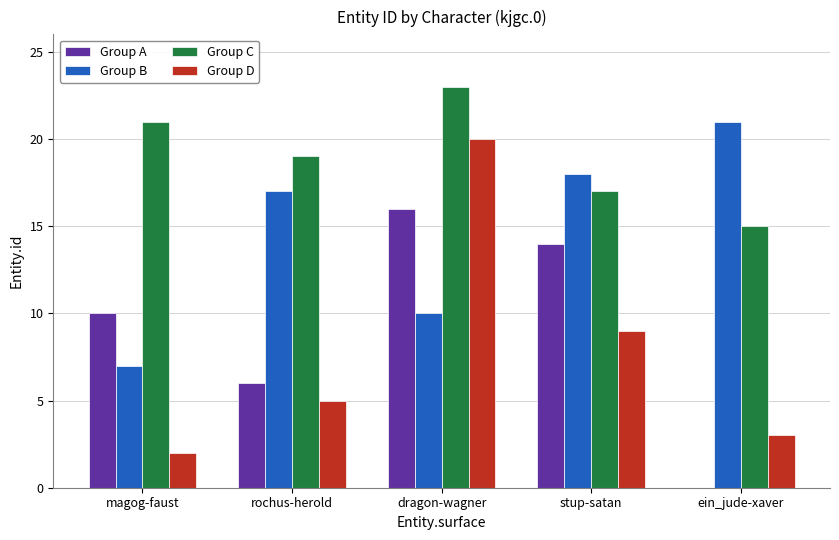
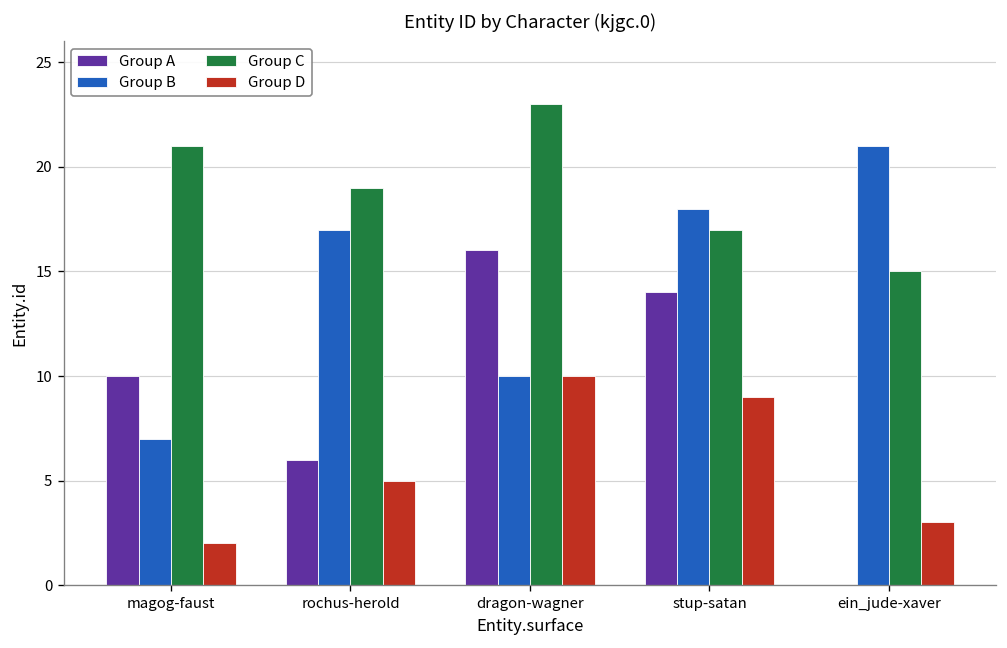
Group D, dragon-wagner: 20 -> 10
